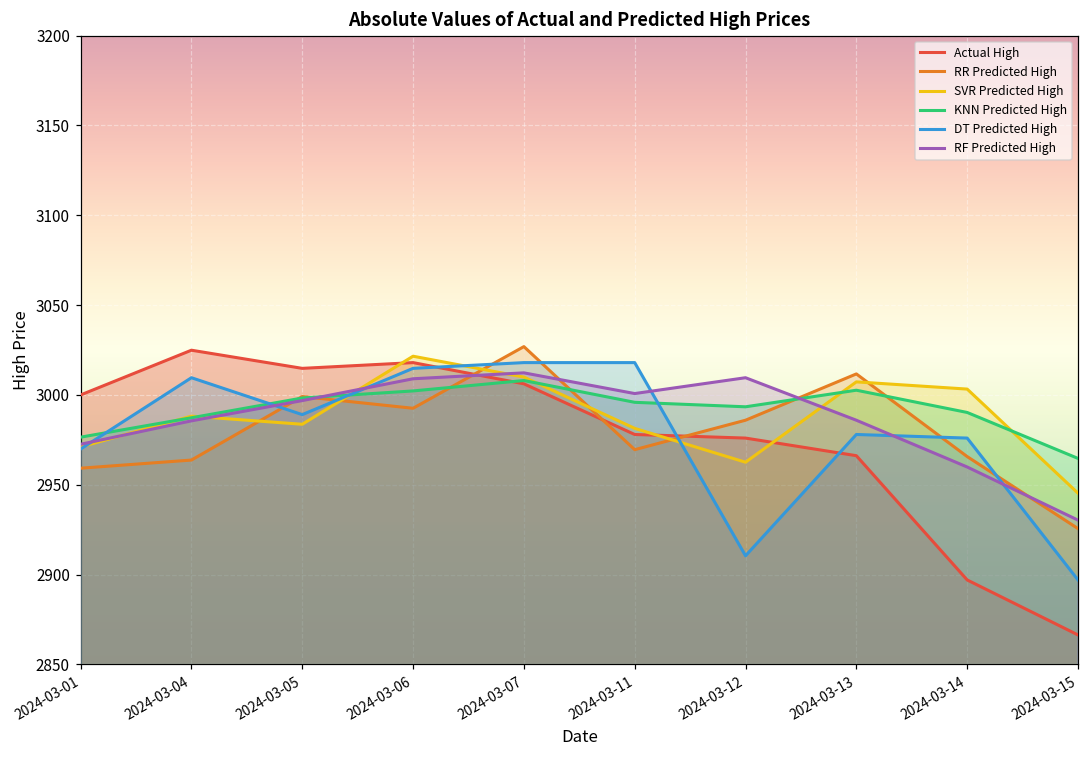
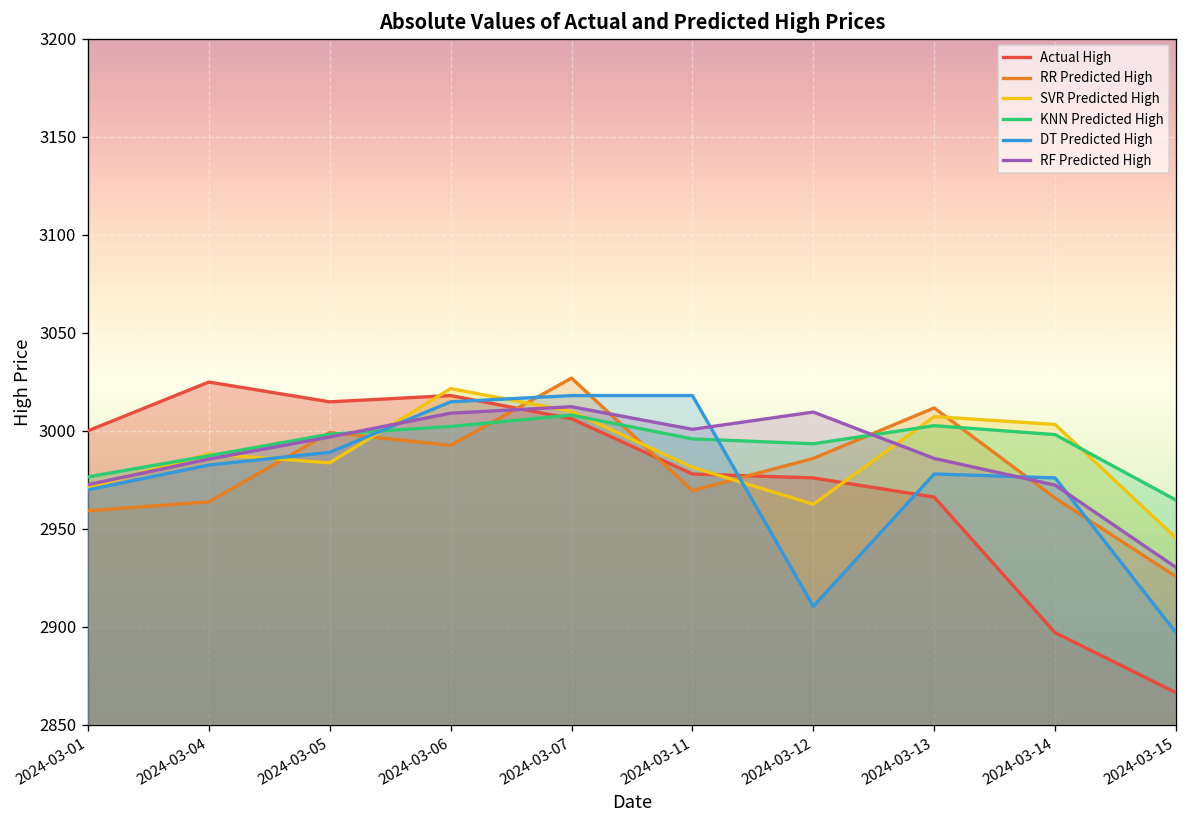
DT Predicted High, 2024-03-04: 3010 -> 2983
KNN Predicted High, 2024-03-14: 2990 -> 2998
RF Predicted High, 2024-03-14: 2960 -> 2972
